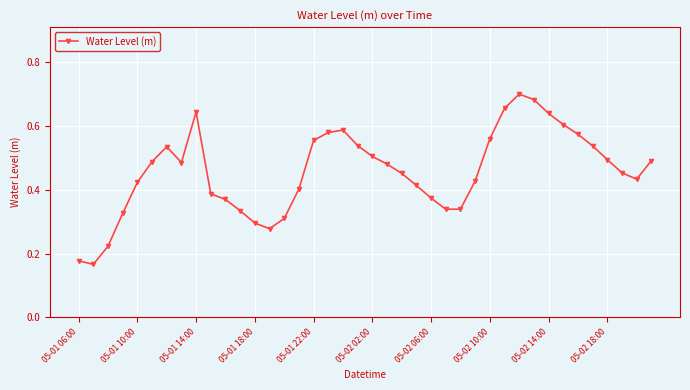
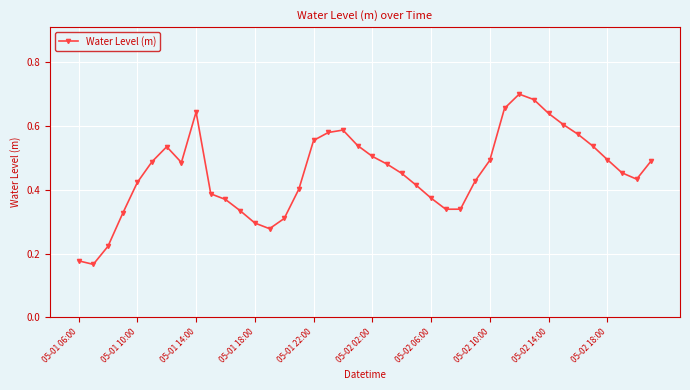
05-02 10:00: 0.56 -> 0.49
